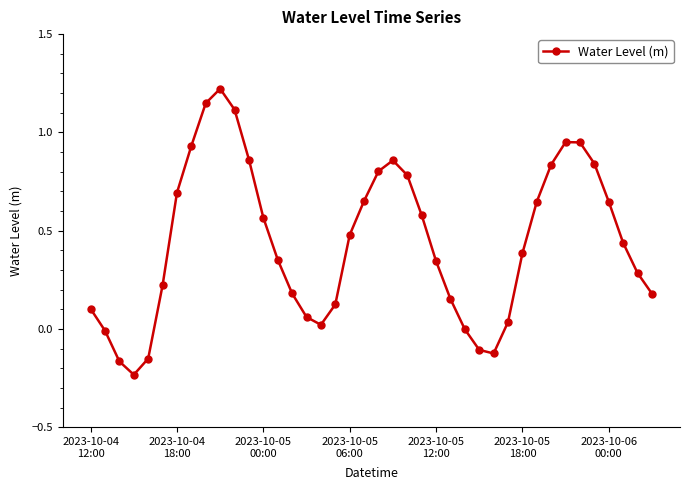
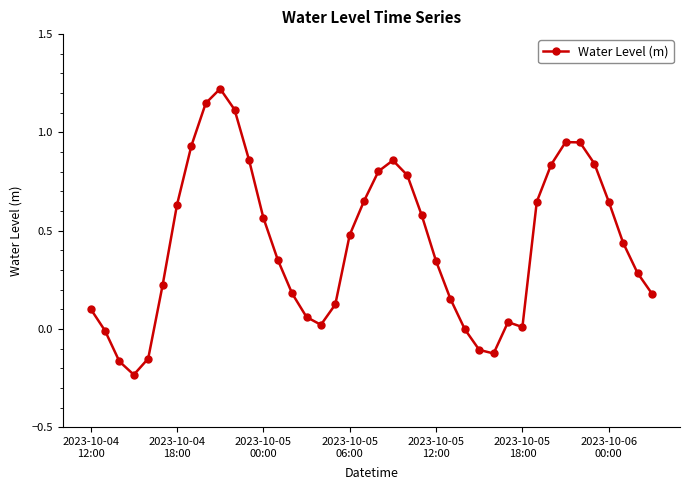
2023-10-04 18:00: 0.69 -> 0.63
2023-10-05 18:00: 0.38 -> 0.01
